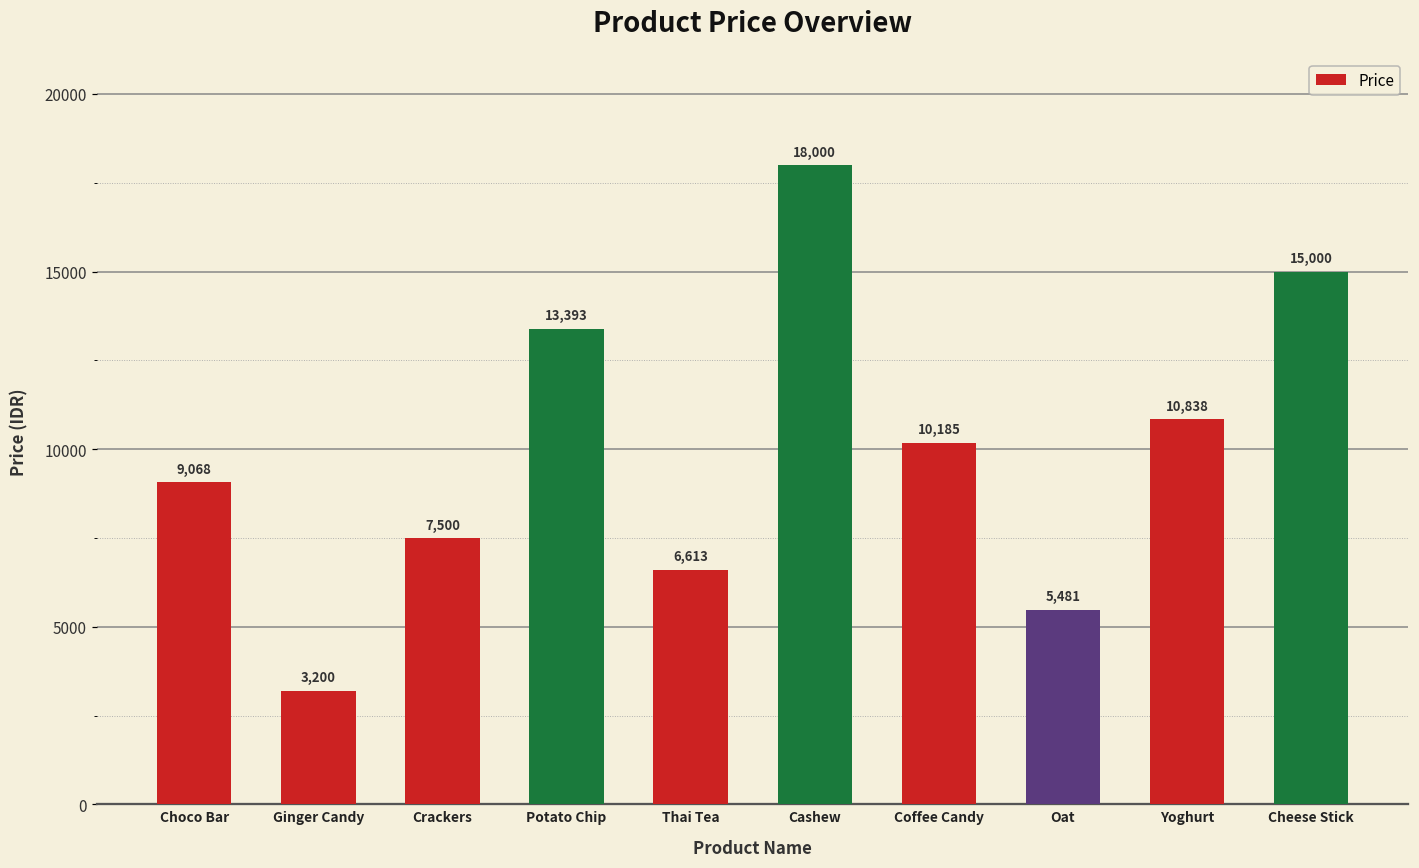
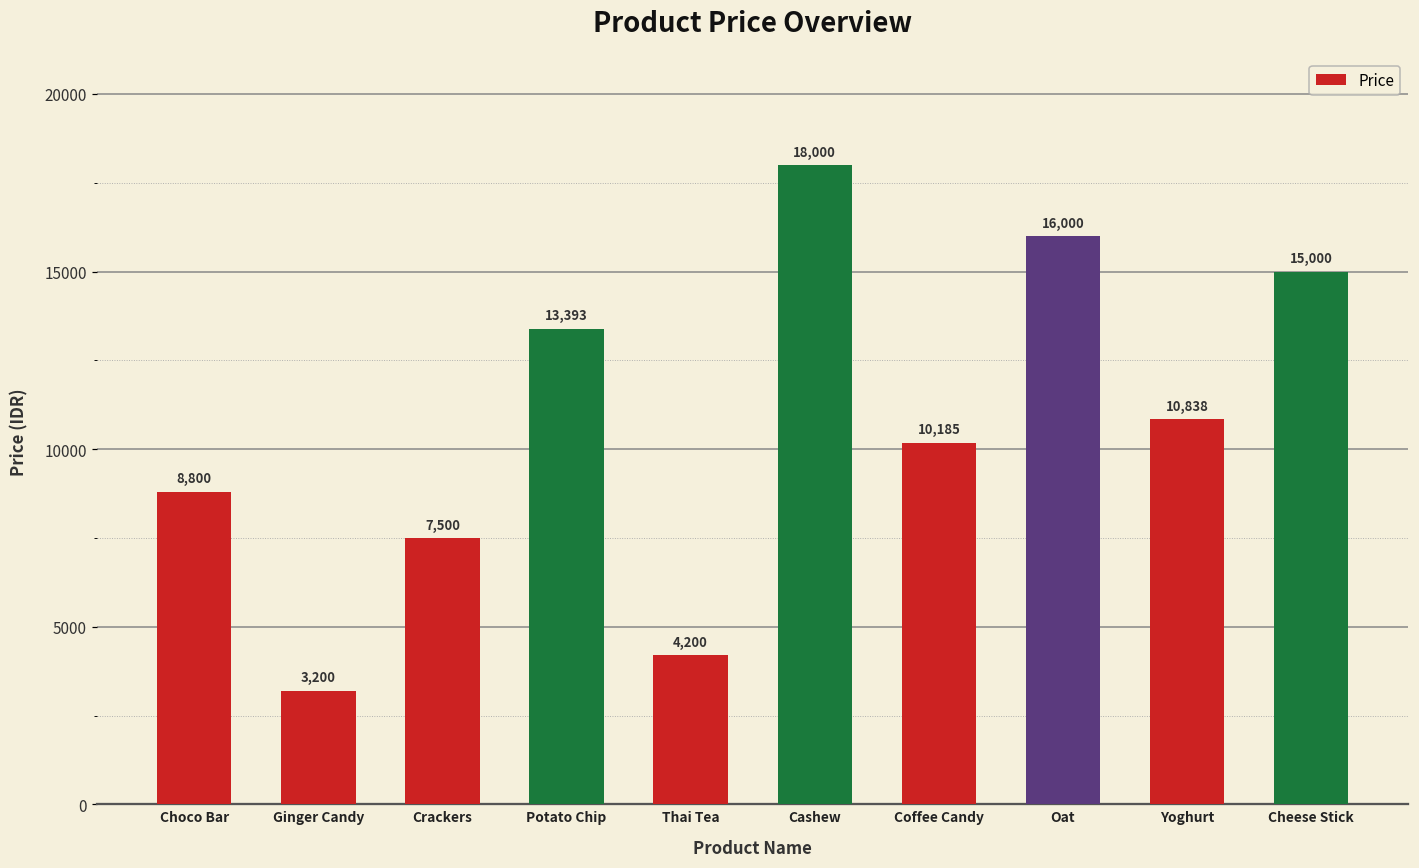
Choco Bar: 9,068 -> 8,800
Thai Tea: 6,613 -> 4,200
Oat: 5,481 -> 16,000
